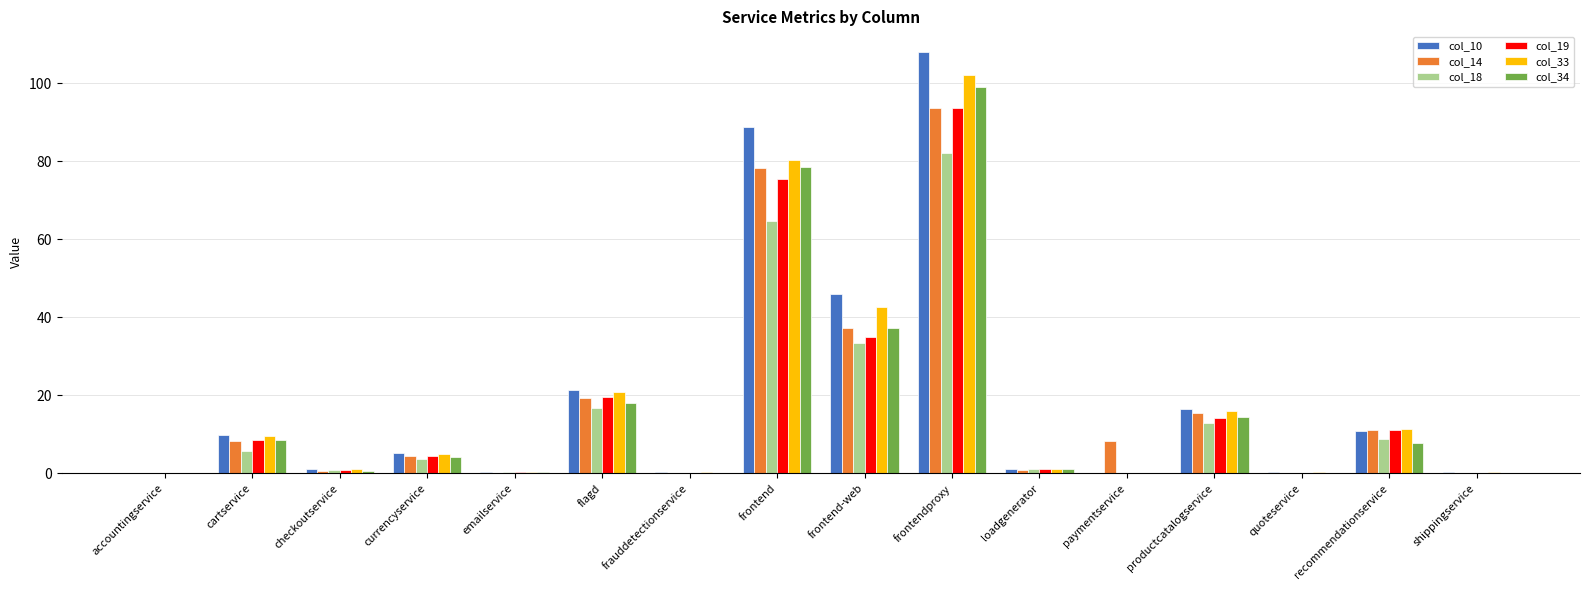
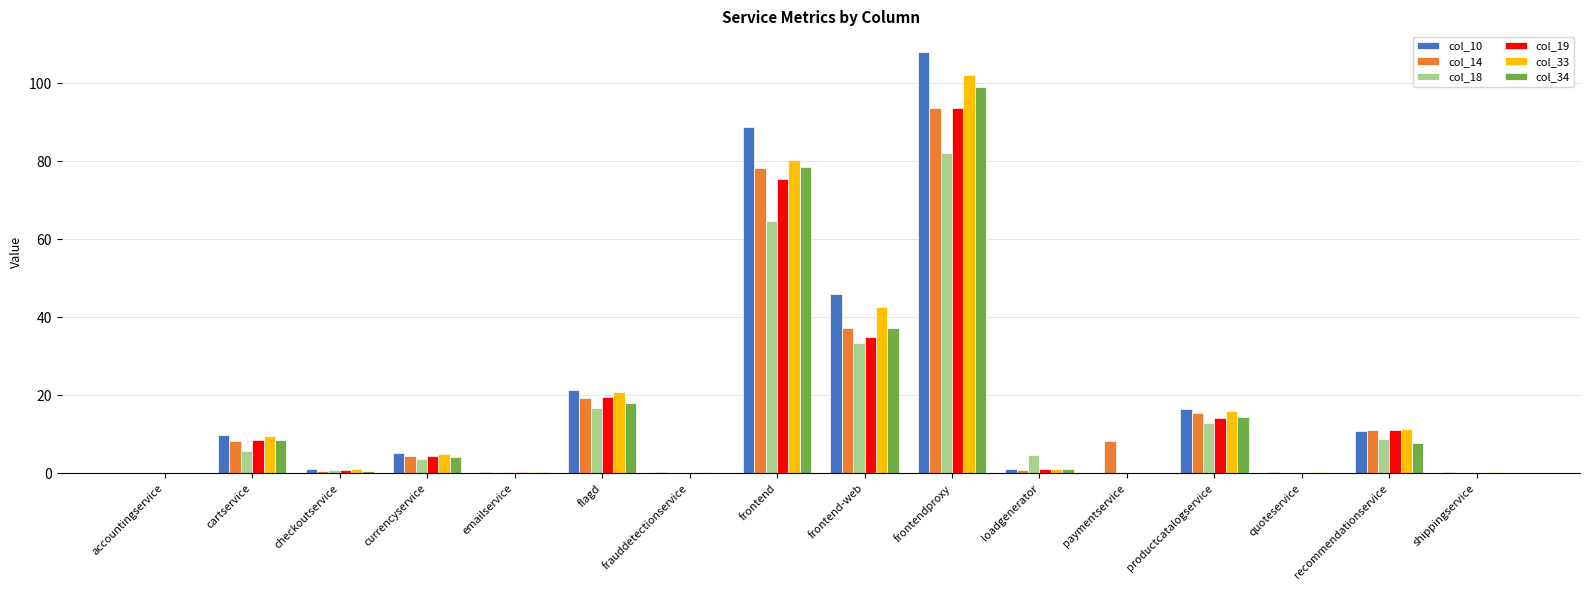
col_18, loadgenerator: 1 -> 5
